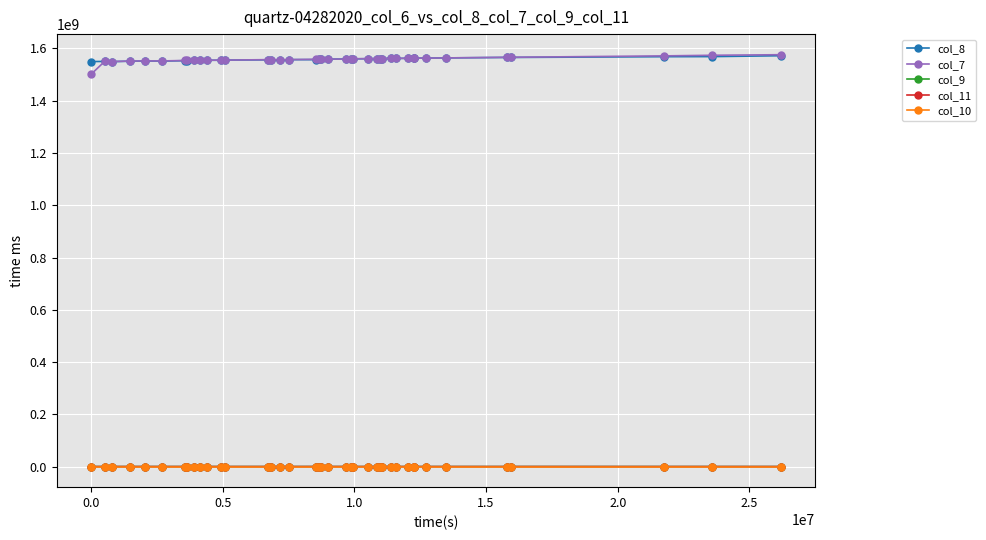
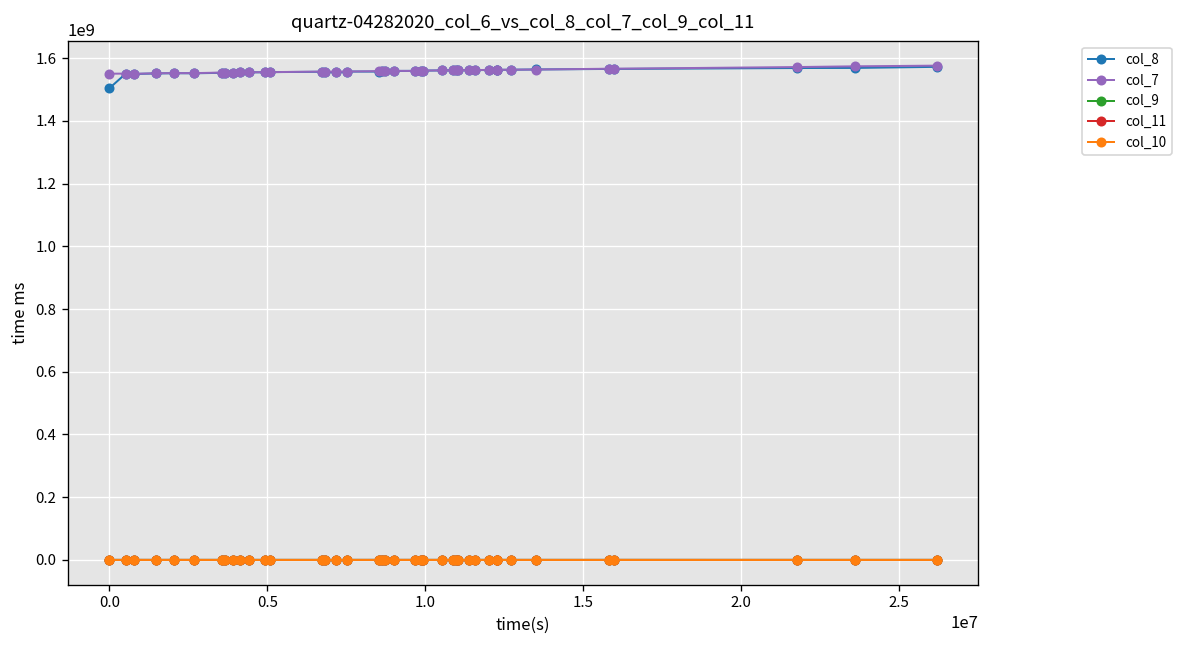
col_8, 0.0: 1550000000 -> 1500000000
col_7, 0.0: 1500000000 -> 1550000000
